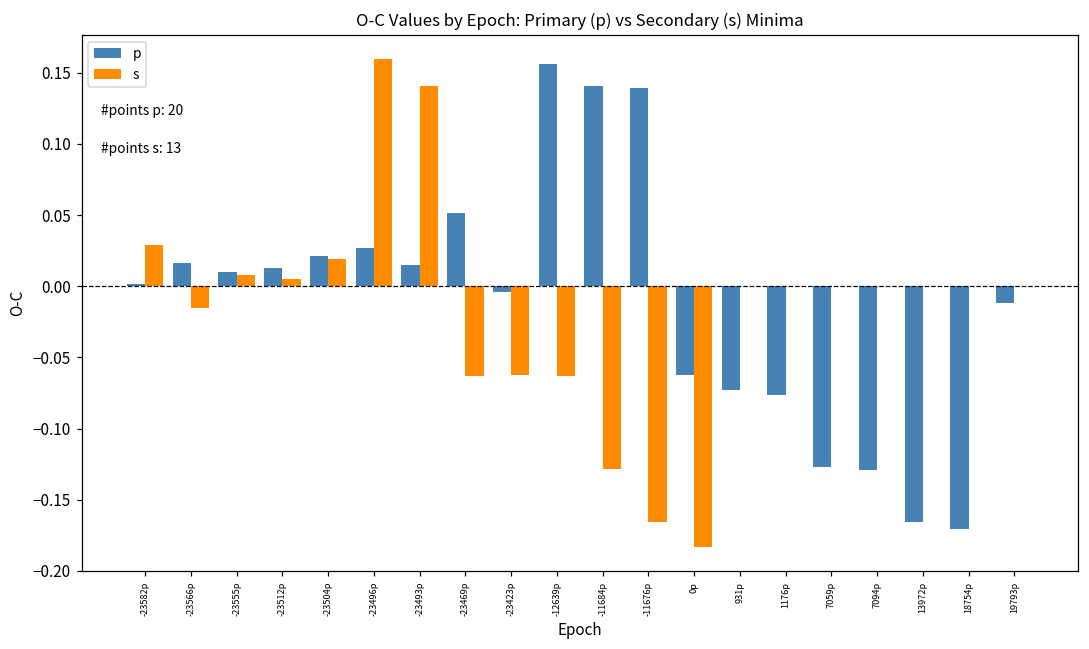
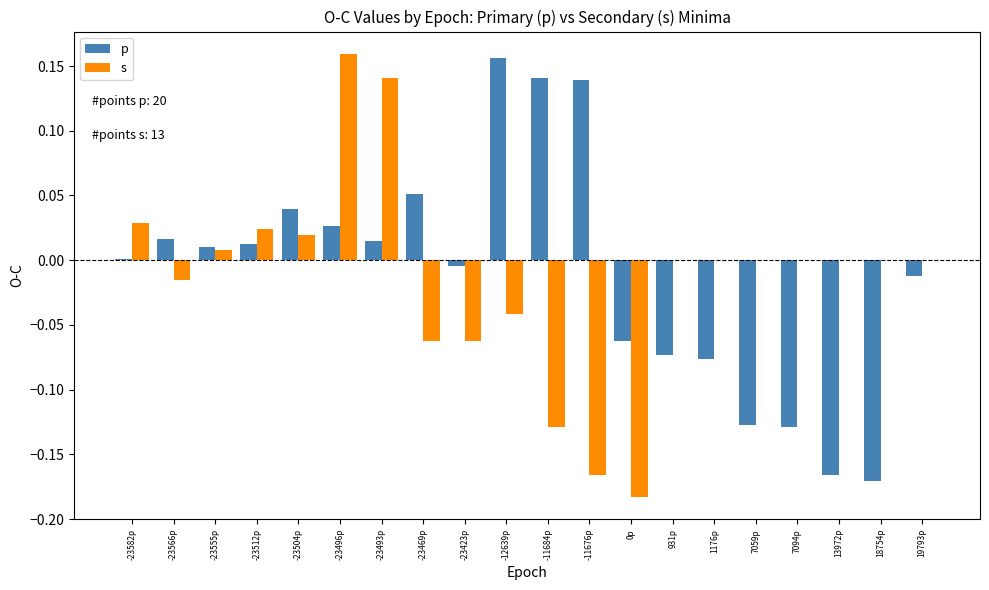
s, -23512p: 0.005 -> 0.024
p, -23504p: 0.021 -> 0.040
s, -12639p: -0.063 -> -0.041
